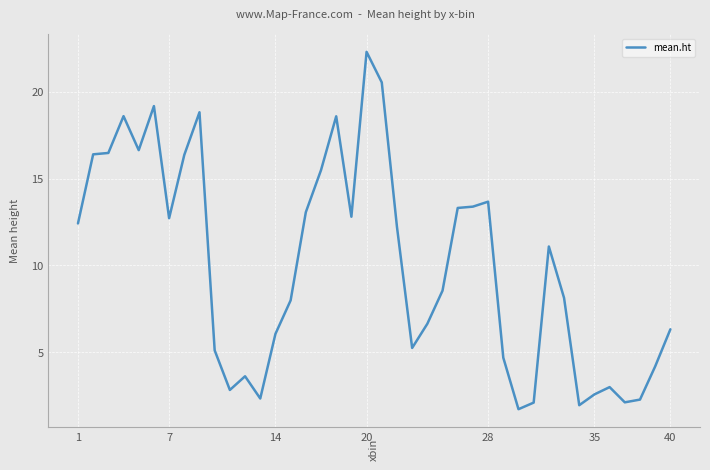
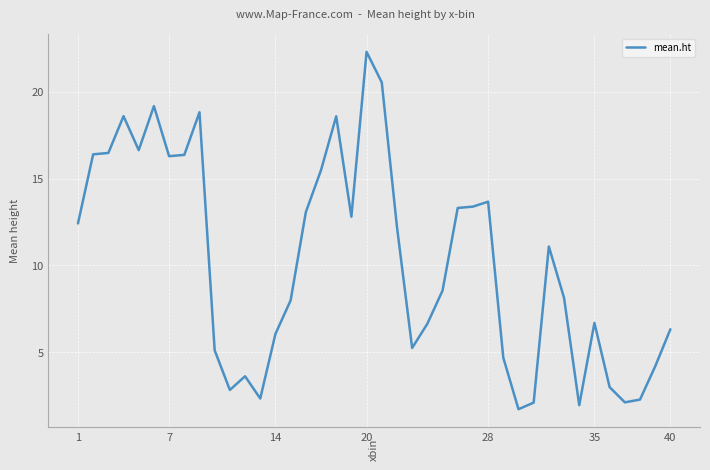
7: 12.7 -> 16.3
35: 2.6 -> 6.7
